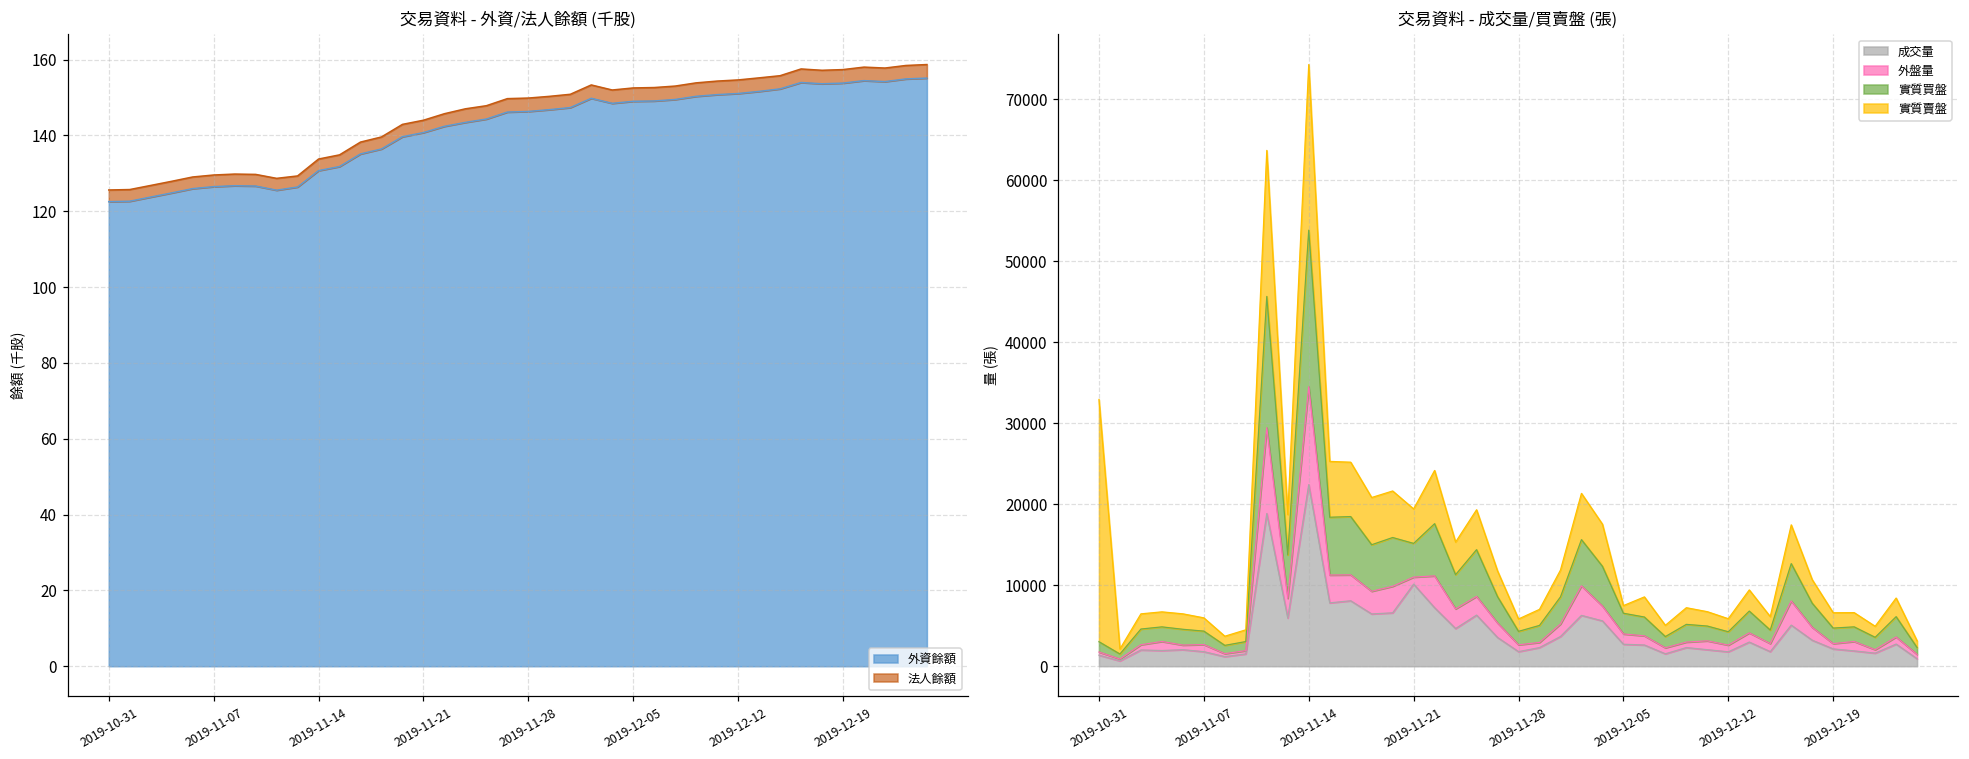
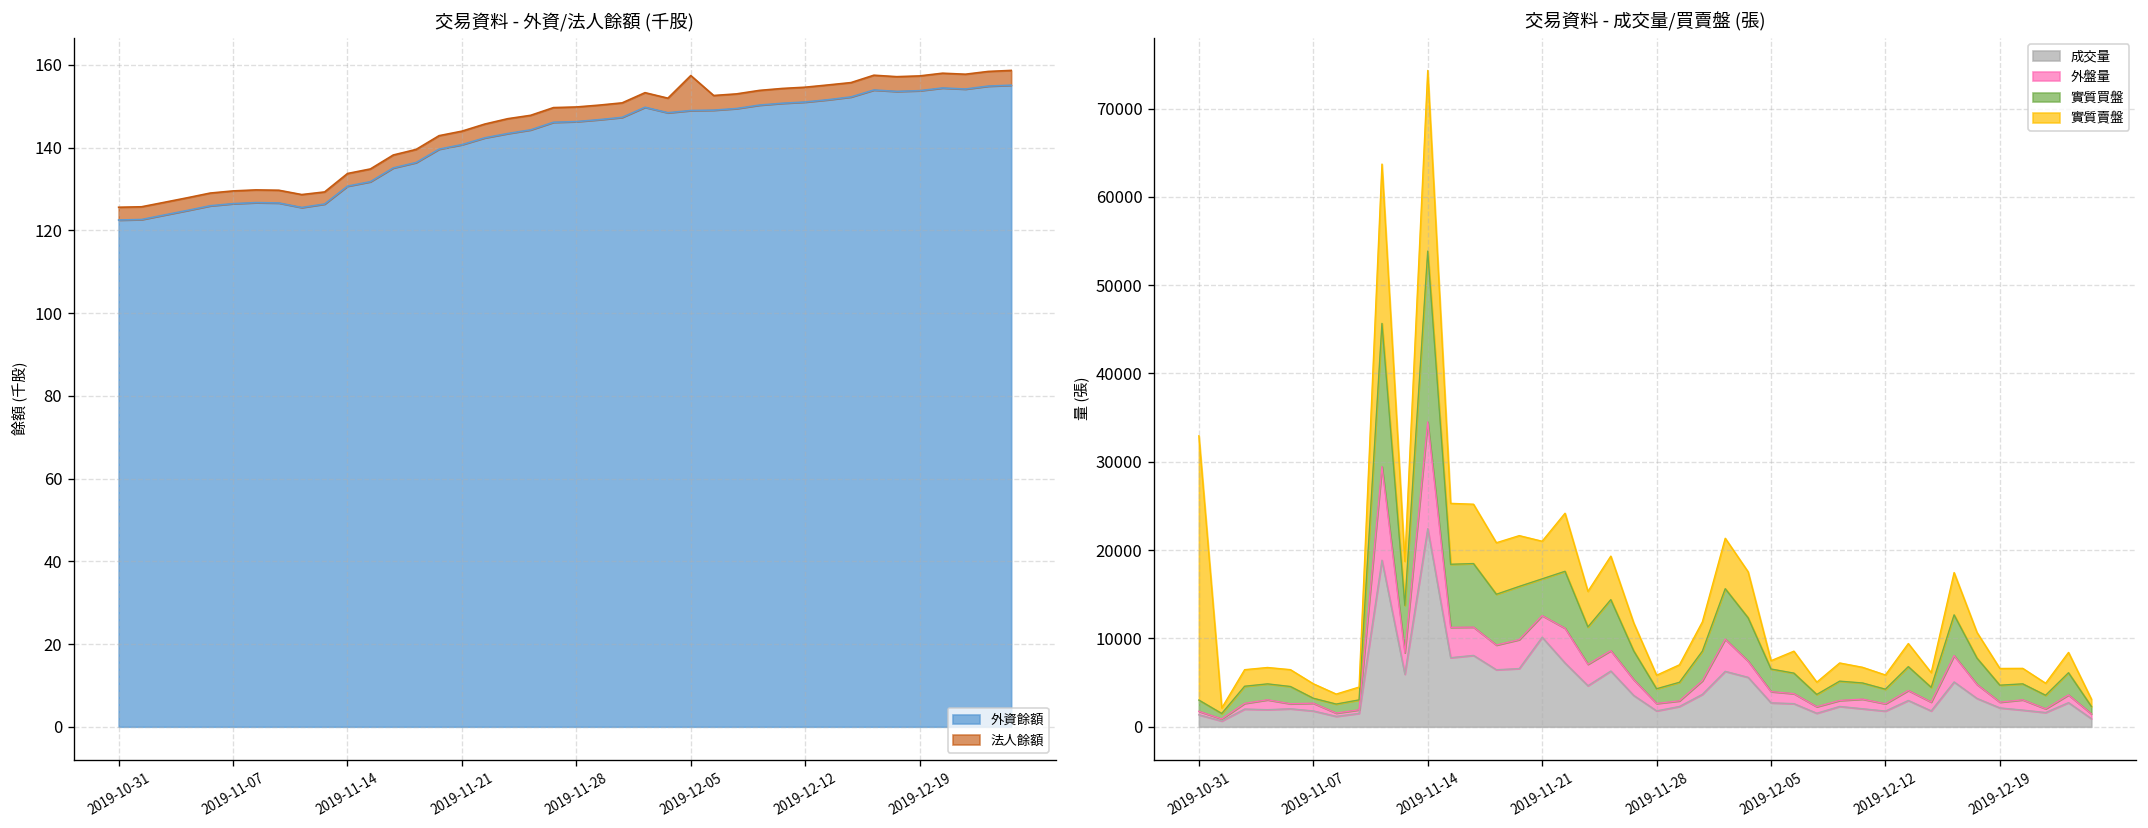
交易資料 - 外資/法人餘額 (千股), 法人餘額, 2019-12-05: 153 -> 157
交易資料 - 成交量/買賣盤 (張), 實質買盤, 2019-11-07: 2000 -> 1000
交易資料 - 成交量/買賣盤 (張), 外盤量, 2019-11-21: 1000 -> 2000
